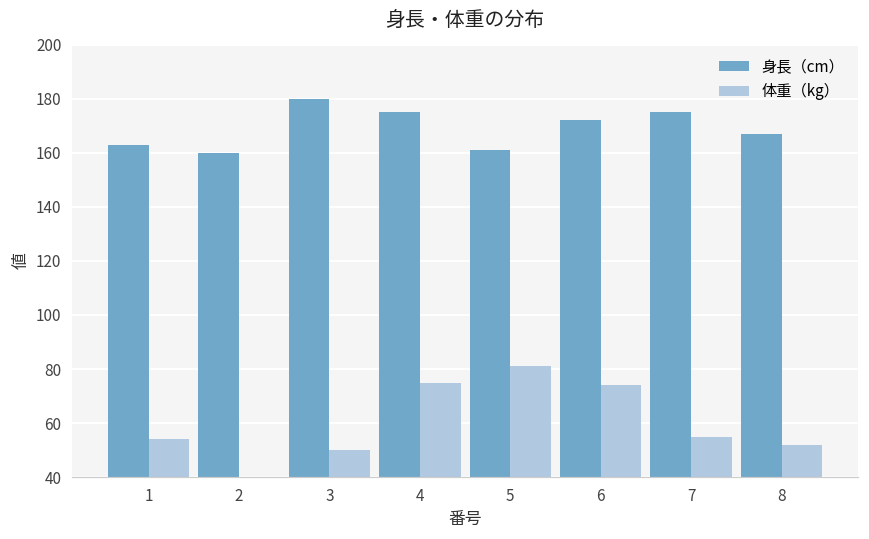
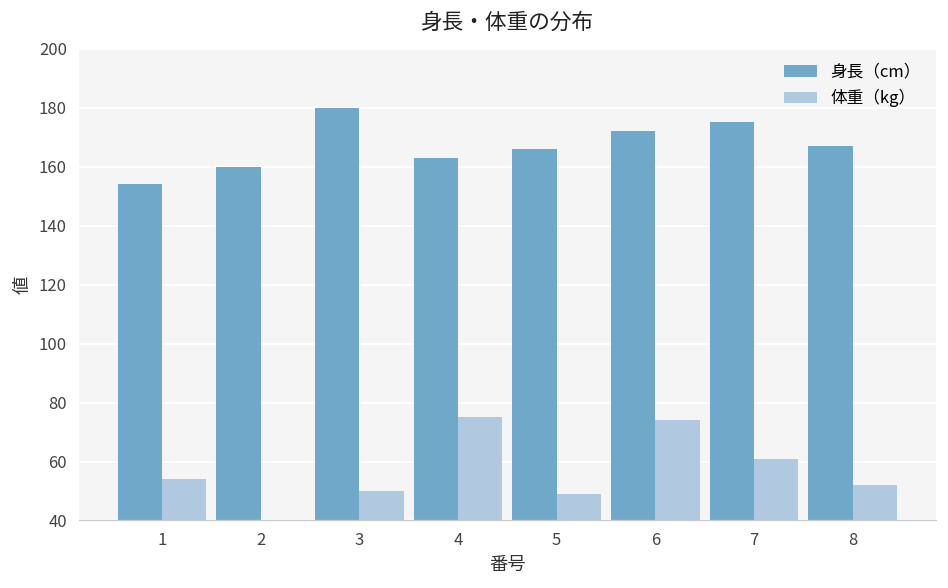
身長（cm）, 1: 163 -> 154
身長（cm）, 4: 175 -> 163
身長（cm）, 5: 161 -> 166
体重（kg）, 5: 81 -> 49
体重（kg）, 7: 55 -> 61
